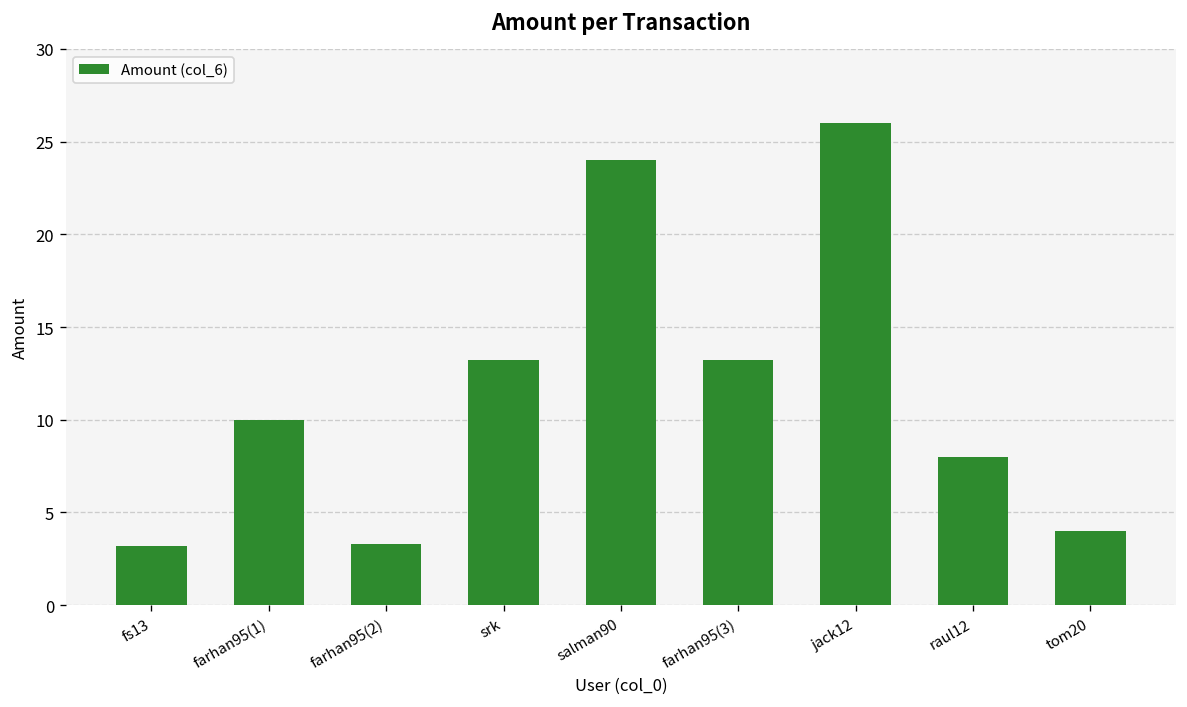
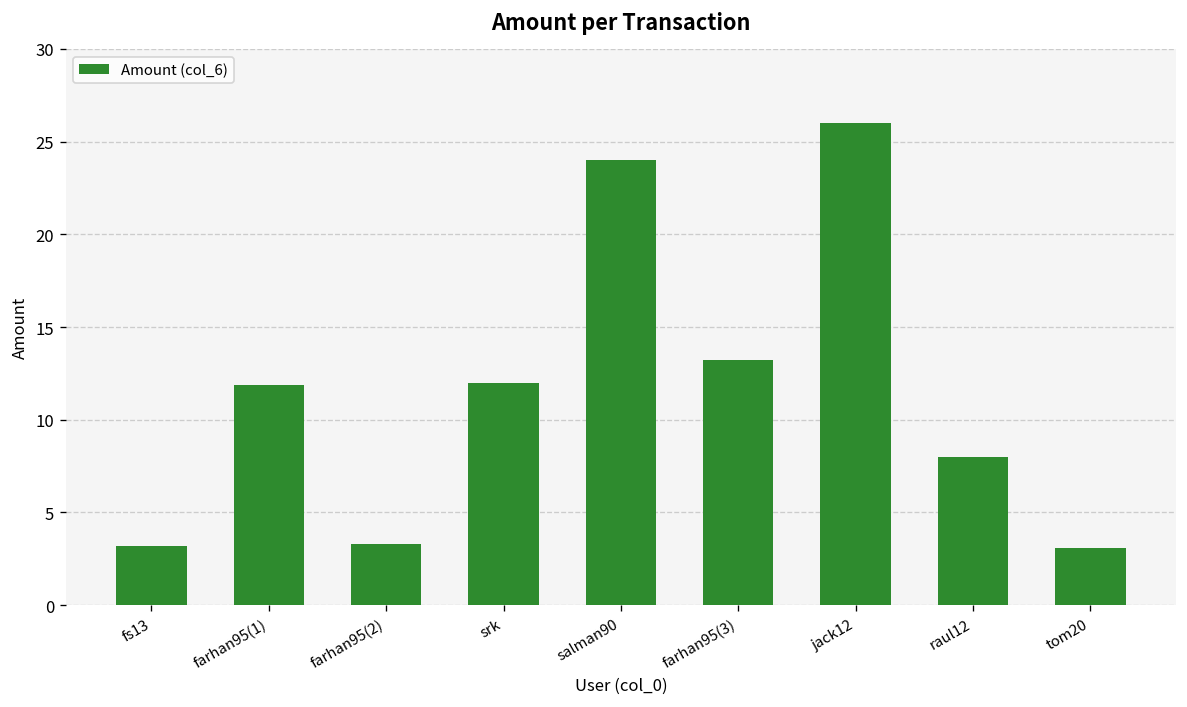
farhan95(1): 10.0 -> 11.9
srk: 13.2 -> 12.0
tom20: 4.0 -> 3.1
